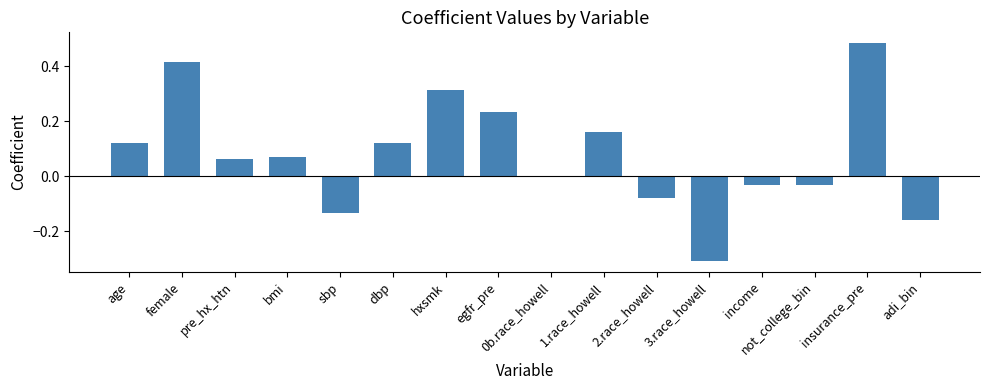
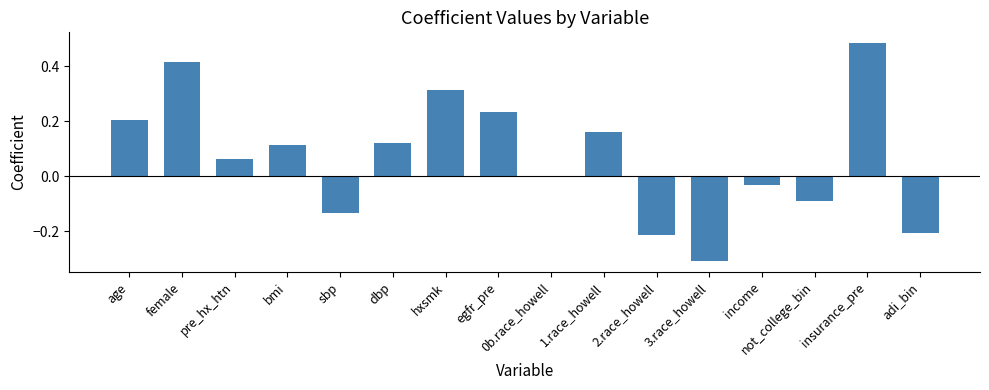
age: 0.12 -> 0.20
bmi: 0.07 -> 0.12
2.race_howell: -0.08 -> -0.21
not_college_bin: -0.03 -> -0.09
adi_bin: -0.16 -> -0.20
